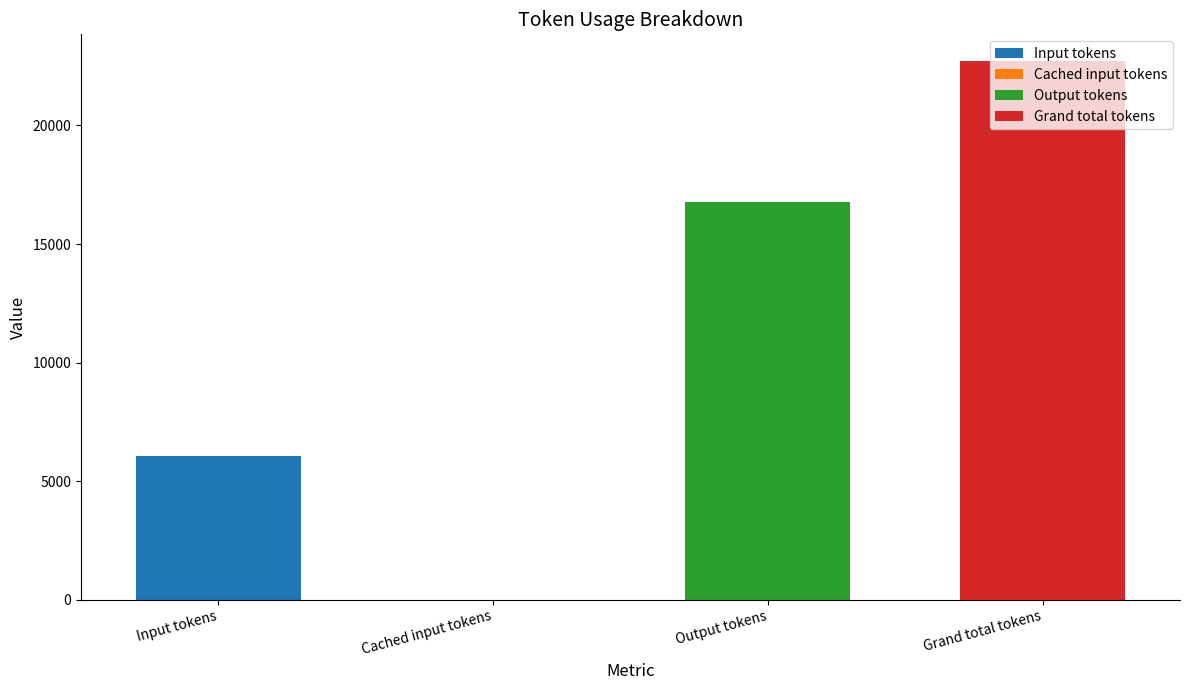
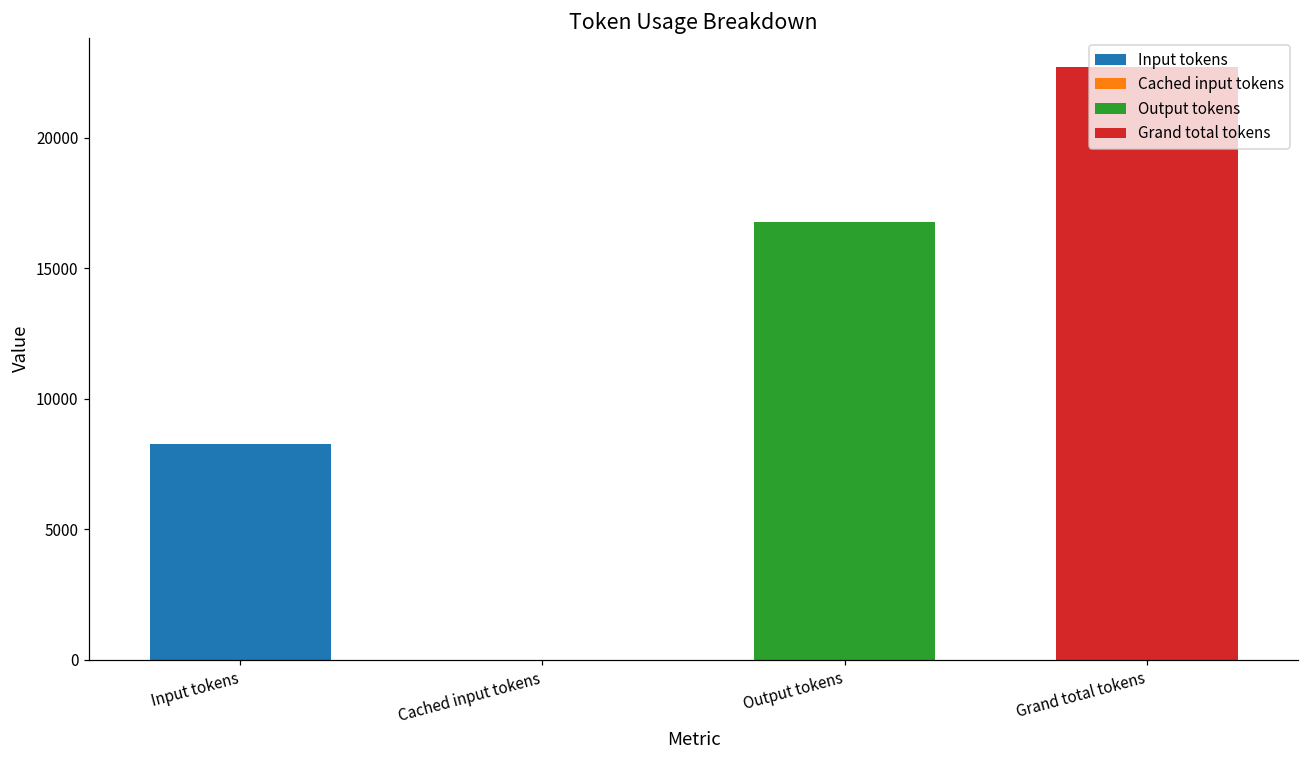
Input tokens: 6100 -> 8300
